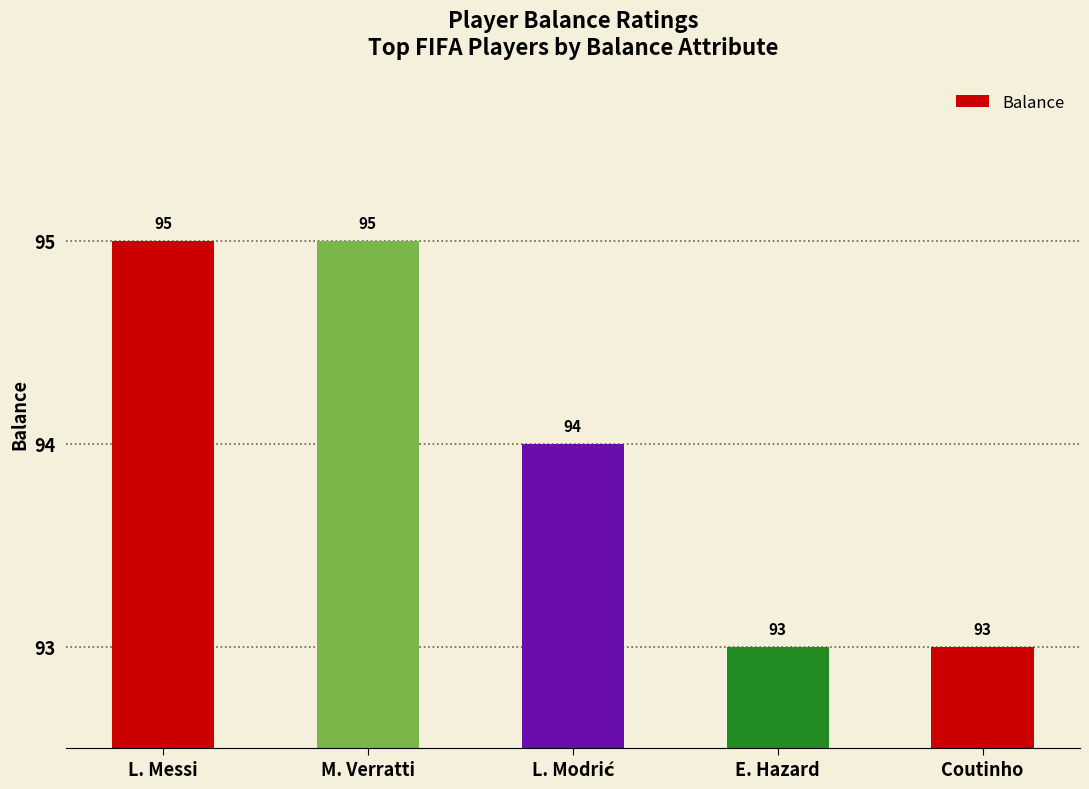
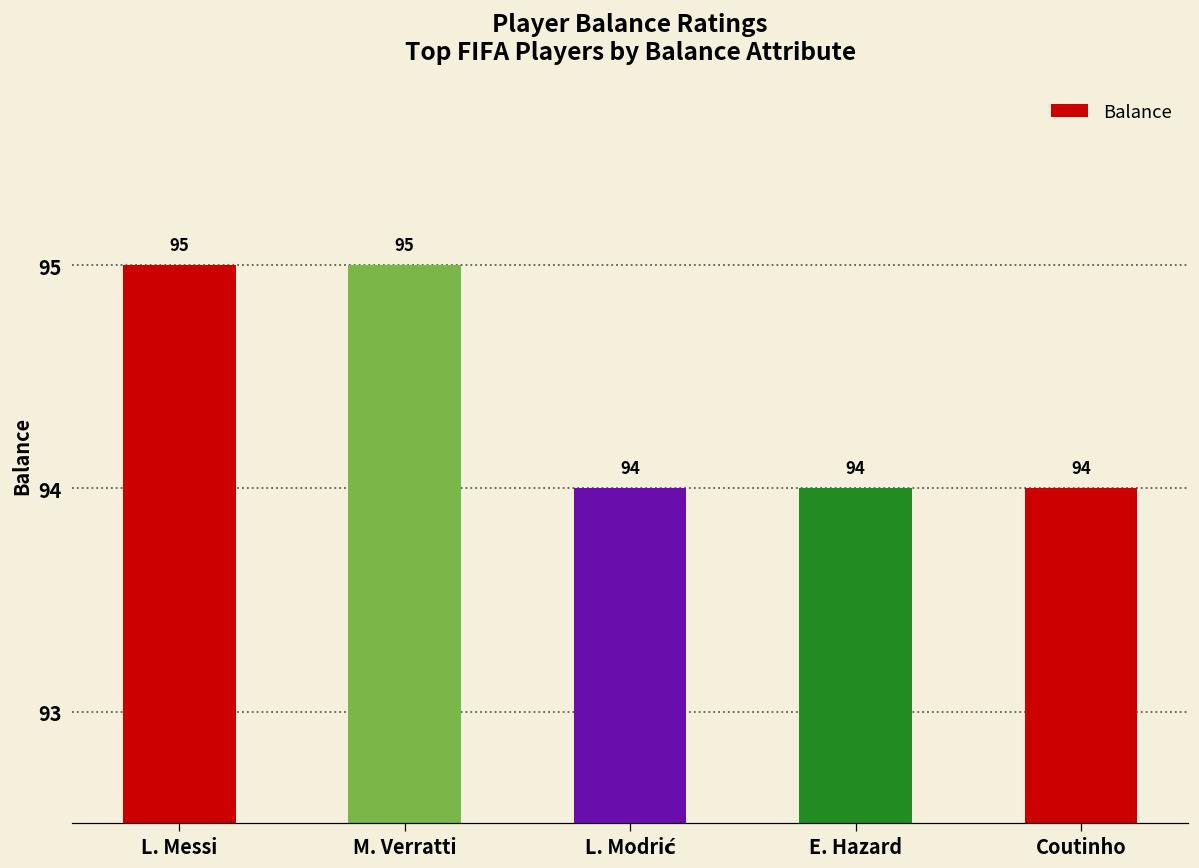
E. Hazard: 93 -> 94
Coutinho: 93 -> 94
